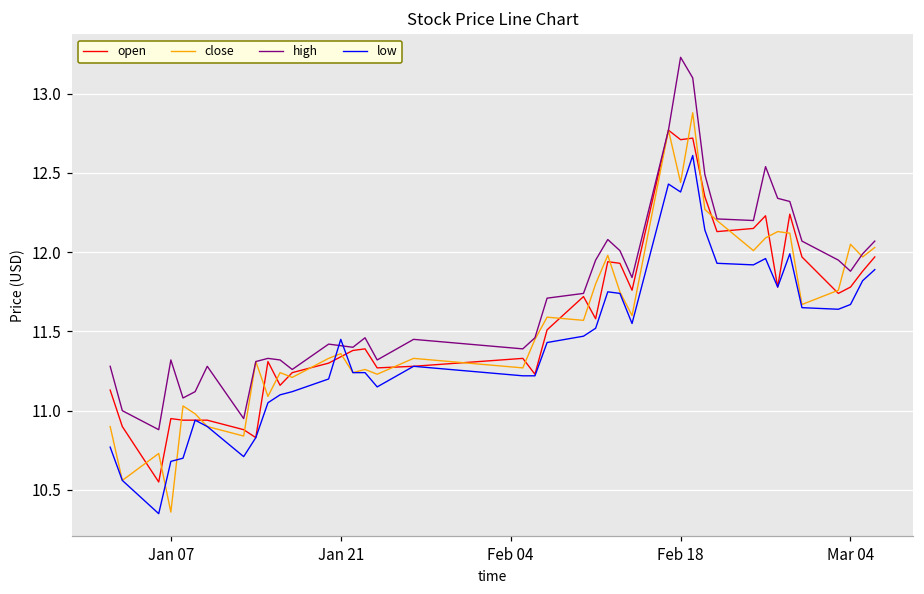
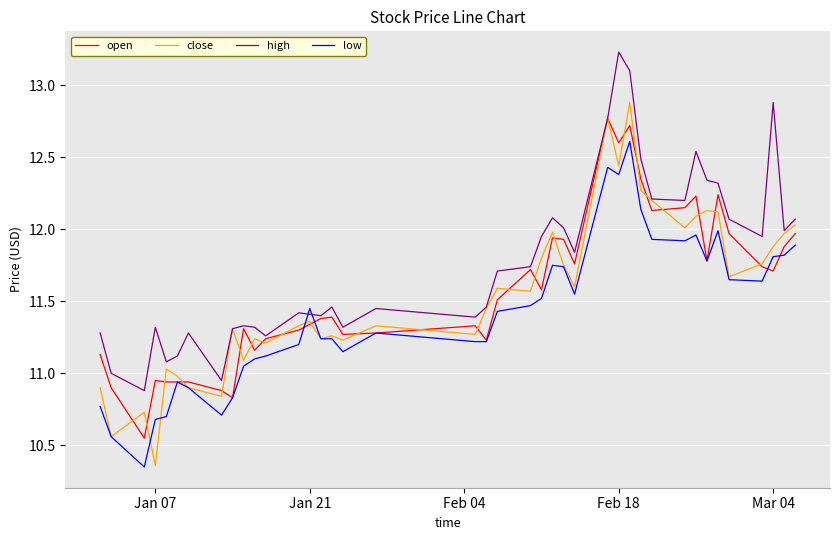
open, Feb 18: 12.71 -> 12.60
open, Mar 04: 11.78 -> 11.71
close, Mar 04: 12.05 -> 11.88
high, Mar 04: 11.88 -> 12.88
low, Mar 04: 11.67 -> 11.81
